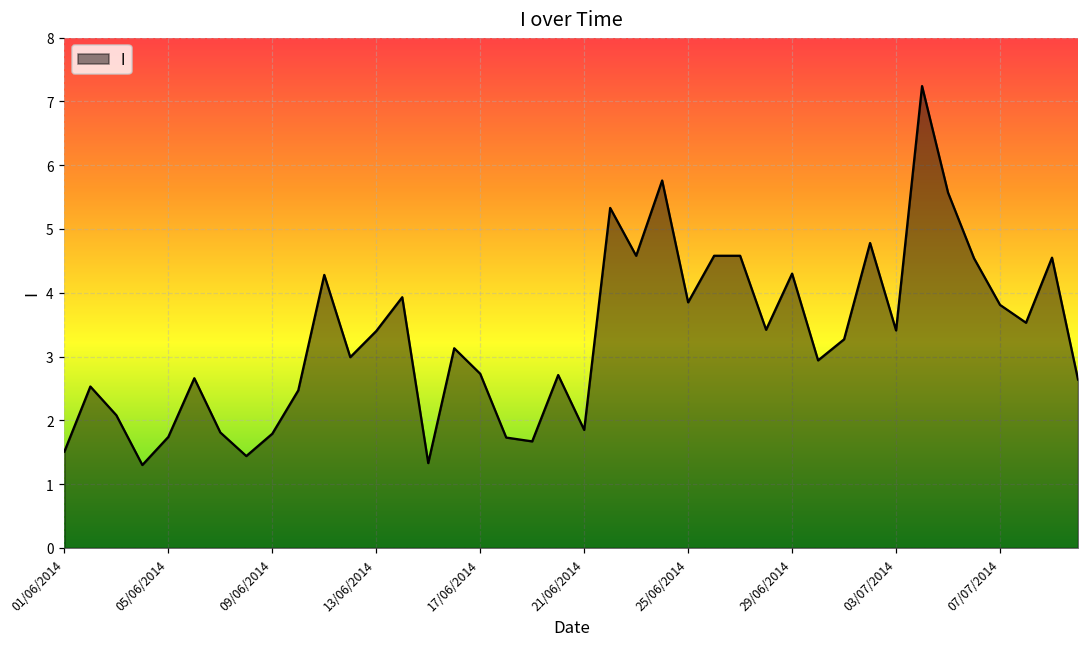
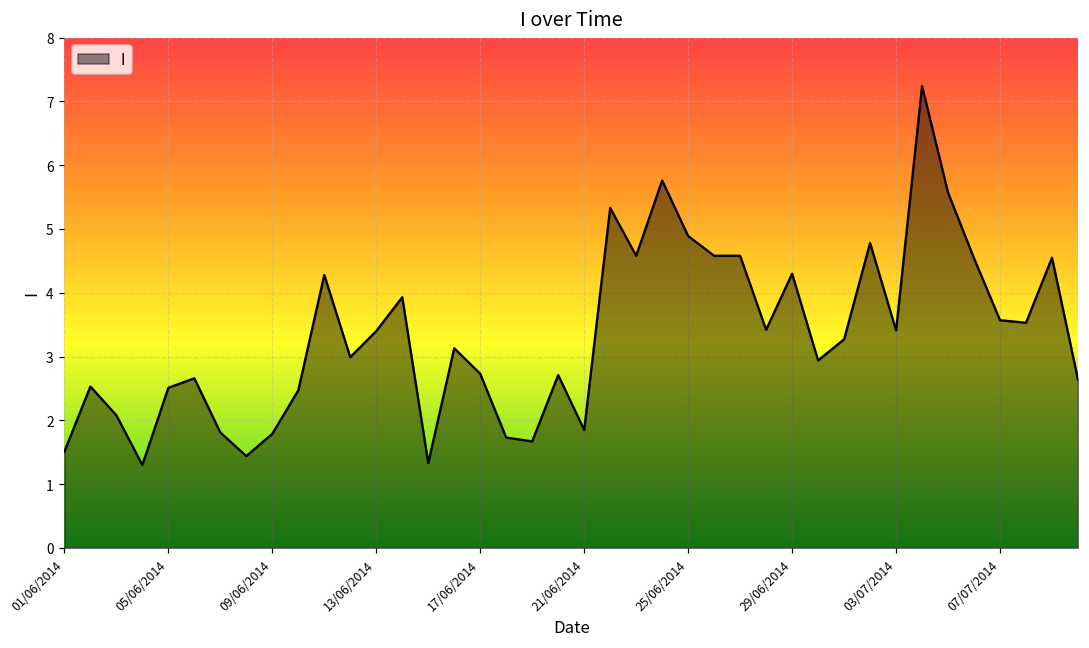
05/06/2014: 1.7 -> 2.5
25/06/2014: 3.9 -> 4.9
07/07/2014: 3.8 -> 3.6
